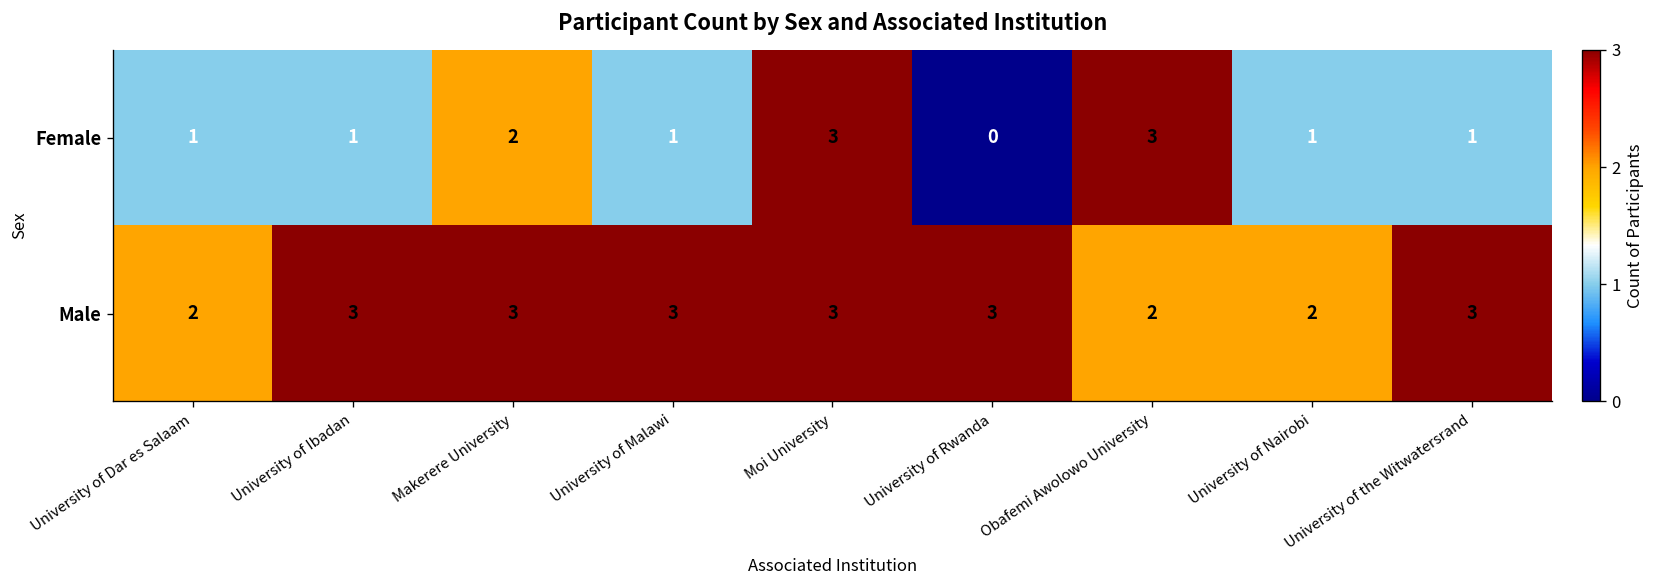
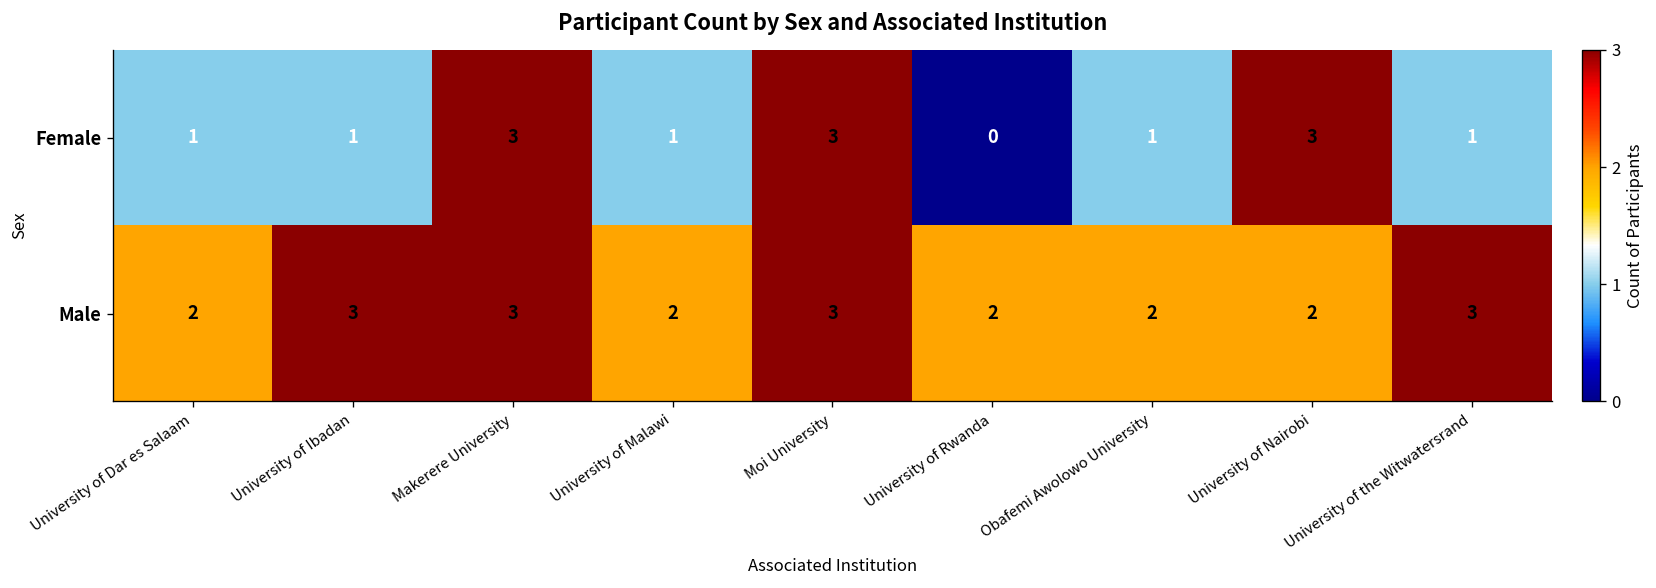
Female, Makerere University: 2 -> 3
Female, Obafemi Awolowo University: 3 -> 1
Female, University of Nairobi: 1 -> 3
Male, University of Malawi: 3 -> 2
Male, University of Rwanda: 3 -> 2
